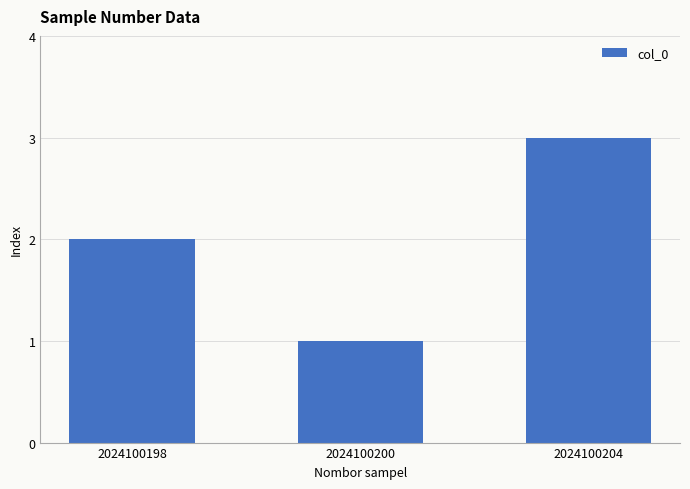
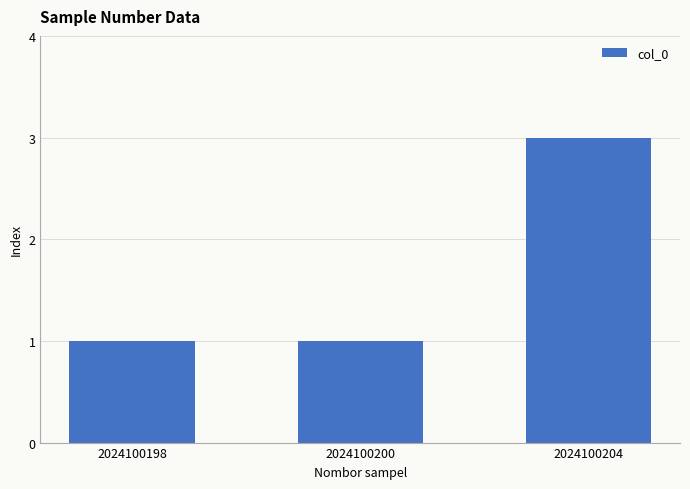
2024100198: 2 -> 1
